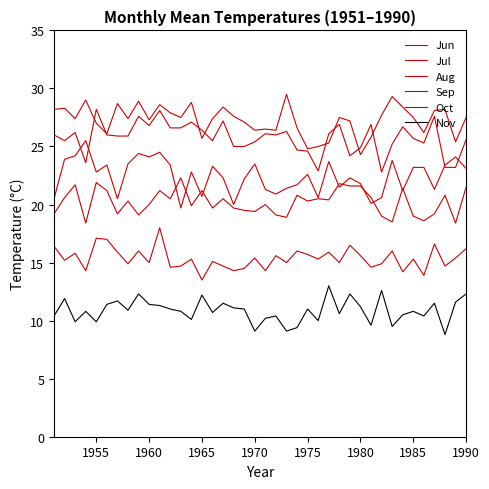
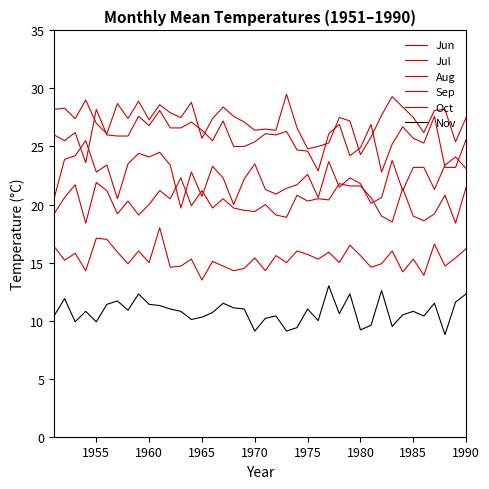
Nov, 1965: 12.2 -> 10.3
Nov, 1980: 11.2 -> 9.2
